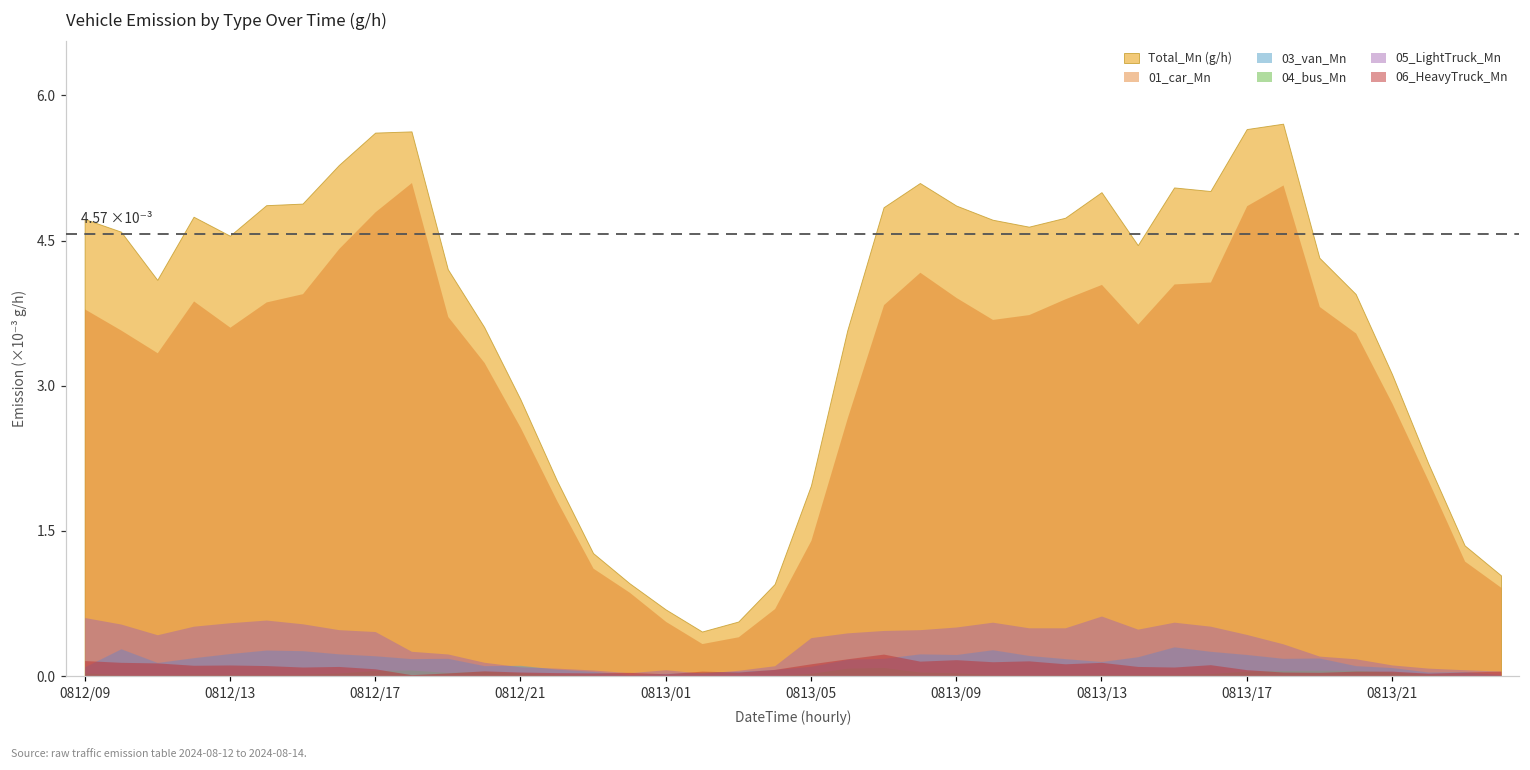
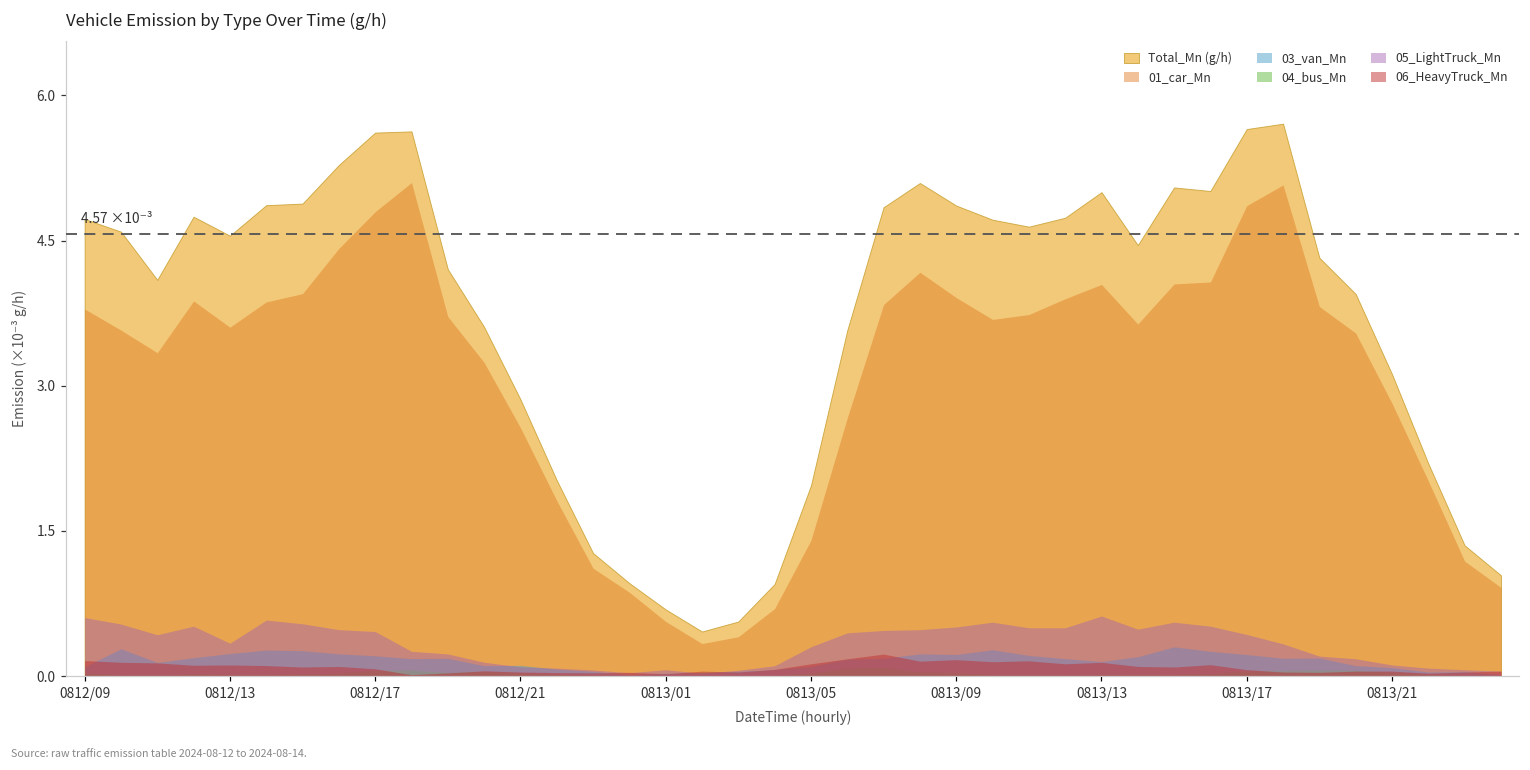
05_LightTruck_Mn, 0812/13: 0.6 -> 0.3
05_LightTruck_Mn, 0813/05: 0.4 -> 0.3
